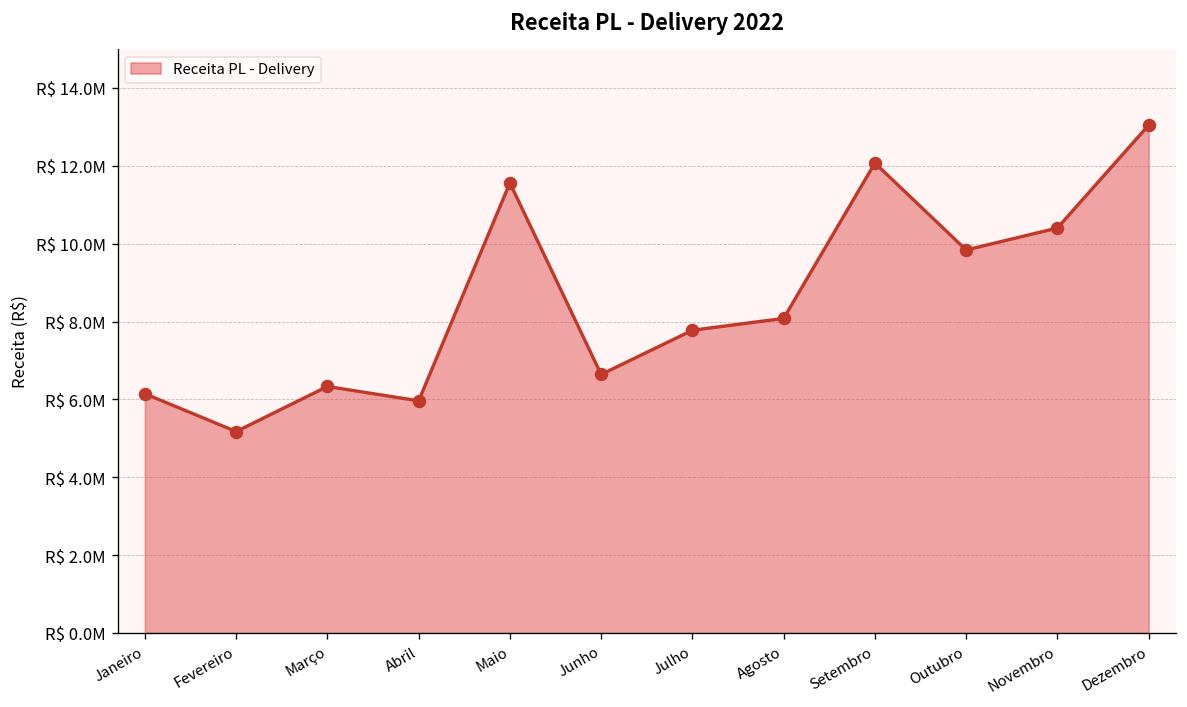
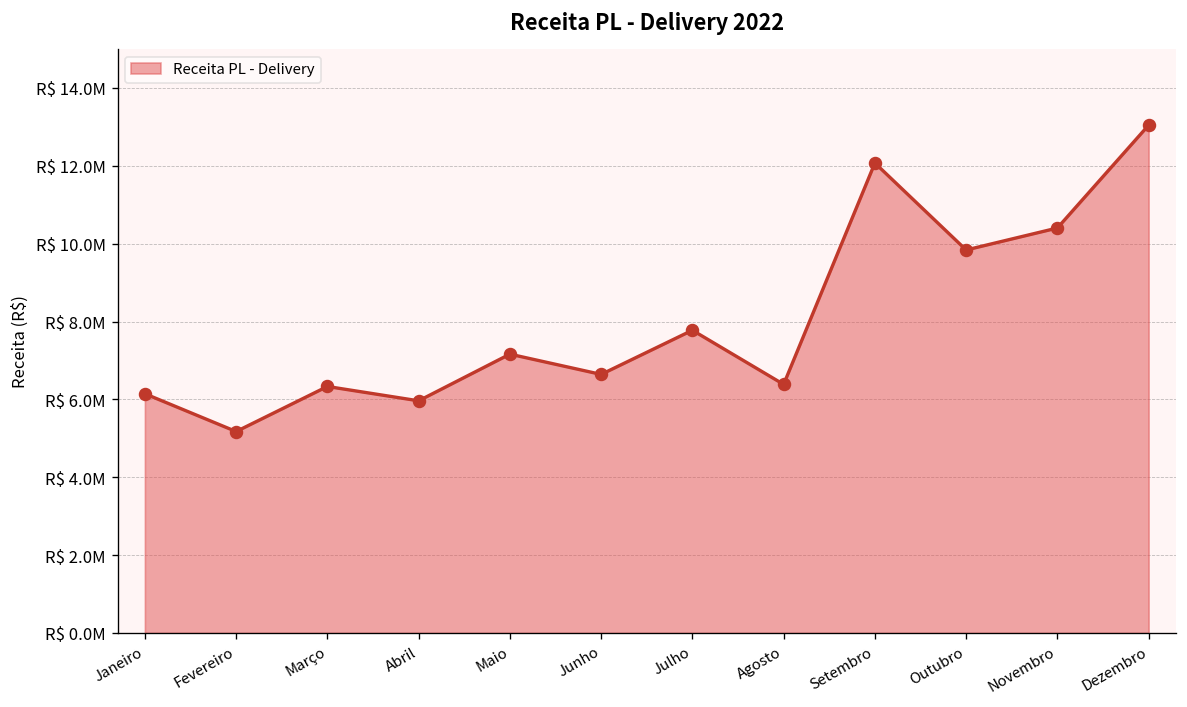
Maio: R$ 11600000 -> R$ 7200000
Agosto: R$ 8100000 -> R$ 6400000
